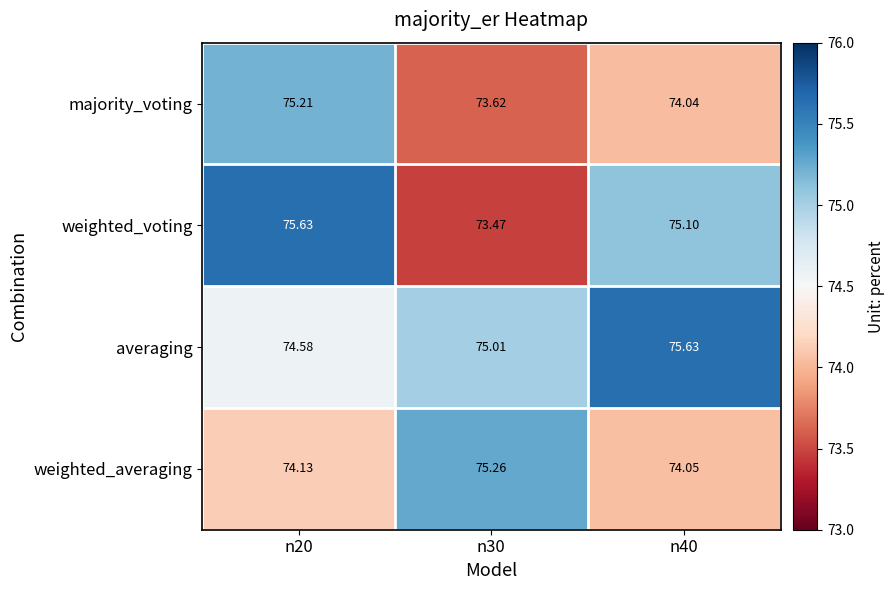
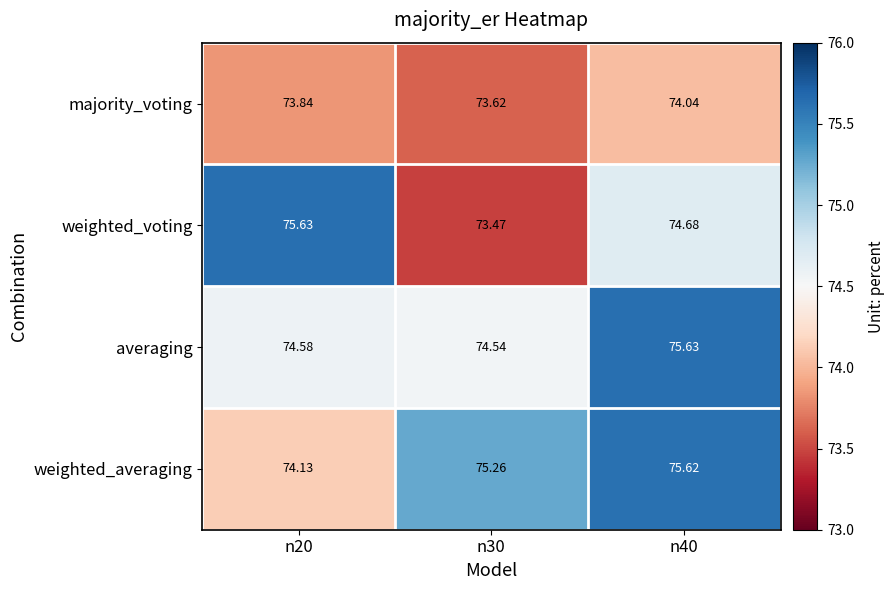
majority_voting, n20: 75.21 -> 73.84
weighted_voting, n40: 75.10 -> 74.68
averaging, n30: 75.01 -> 74.54
weighted_averaging, n40: 74.05 -> 75.62
